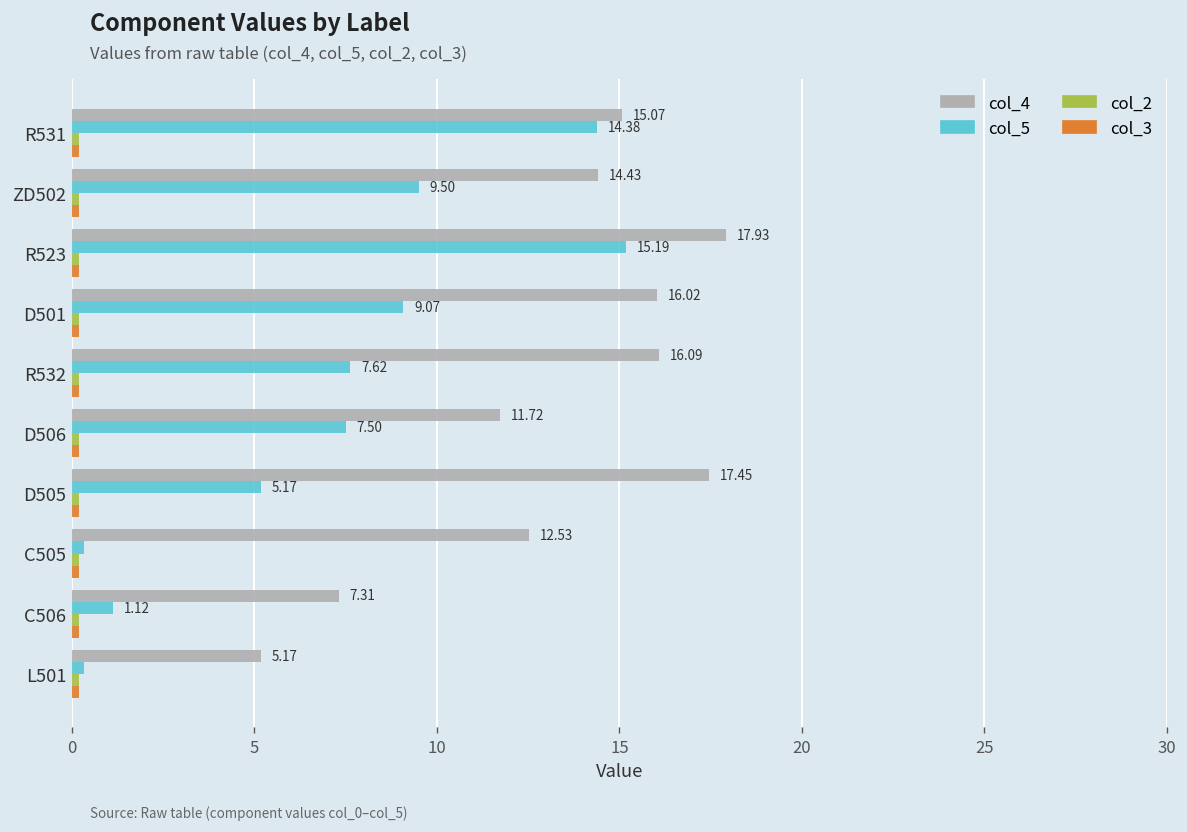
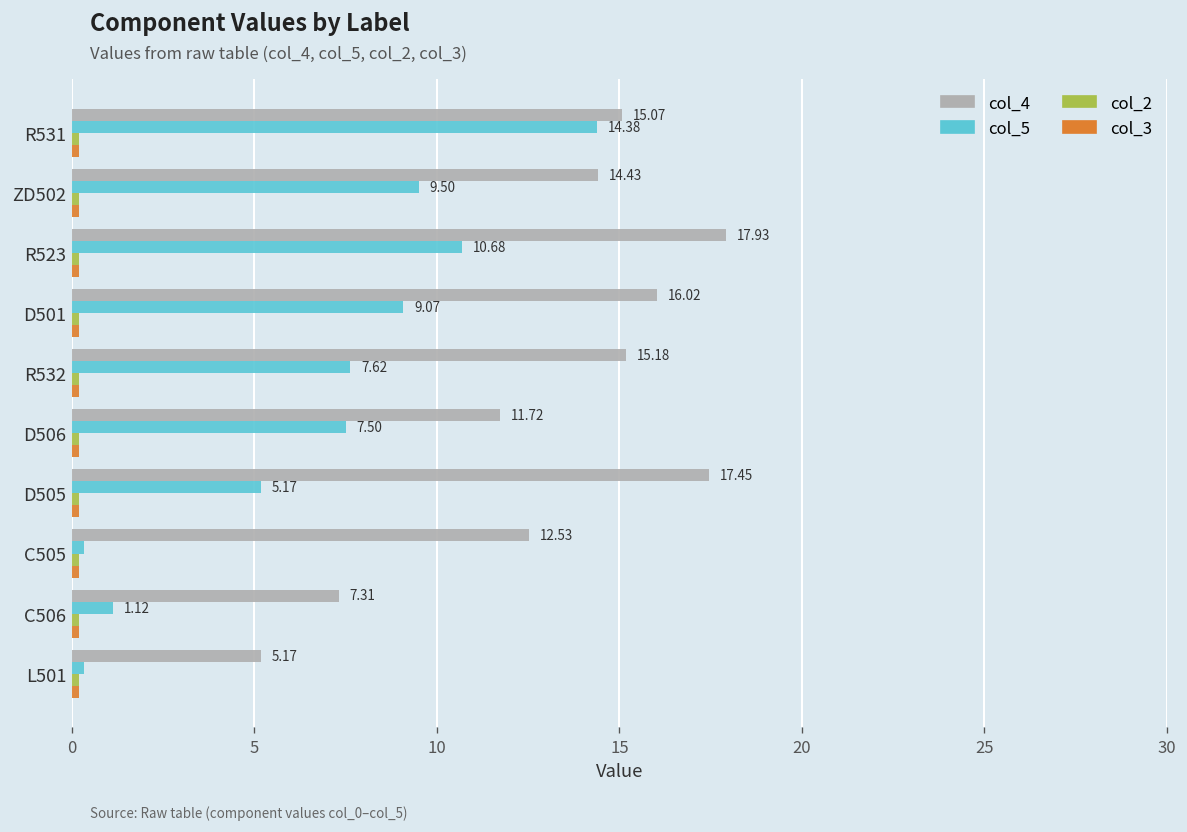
col_5, R523: 15.19 -> 10.68
col_4, R532: 16.09 -> 15.18
